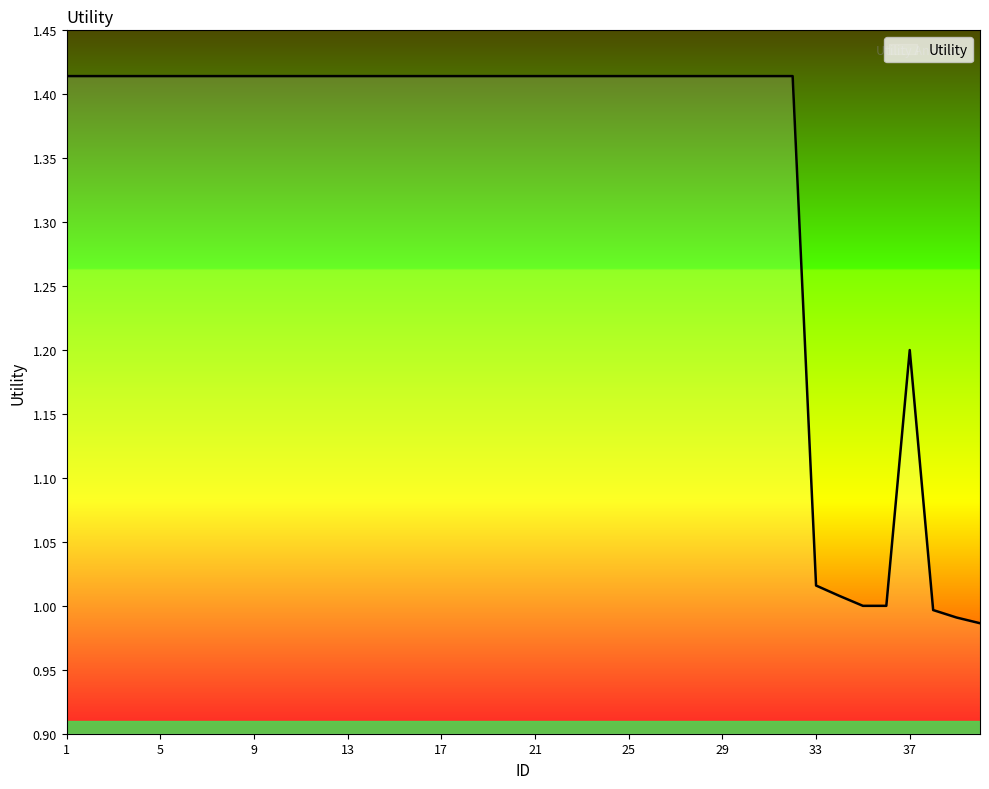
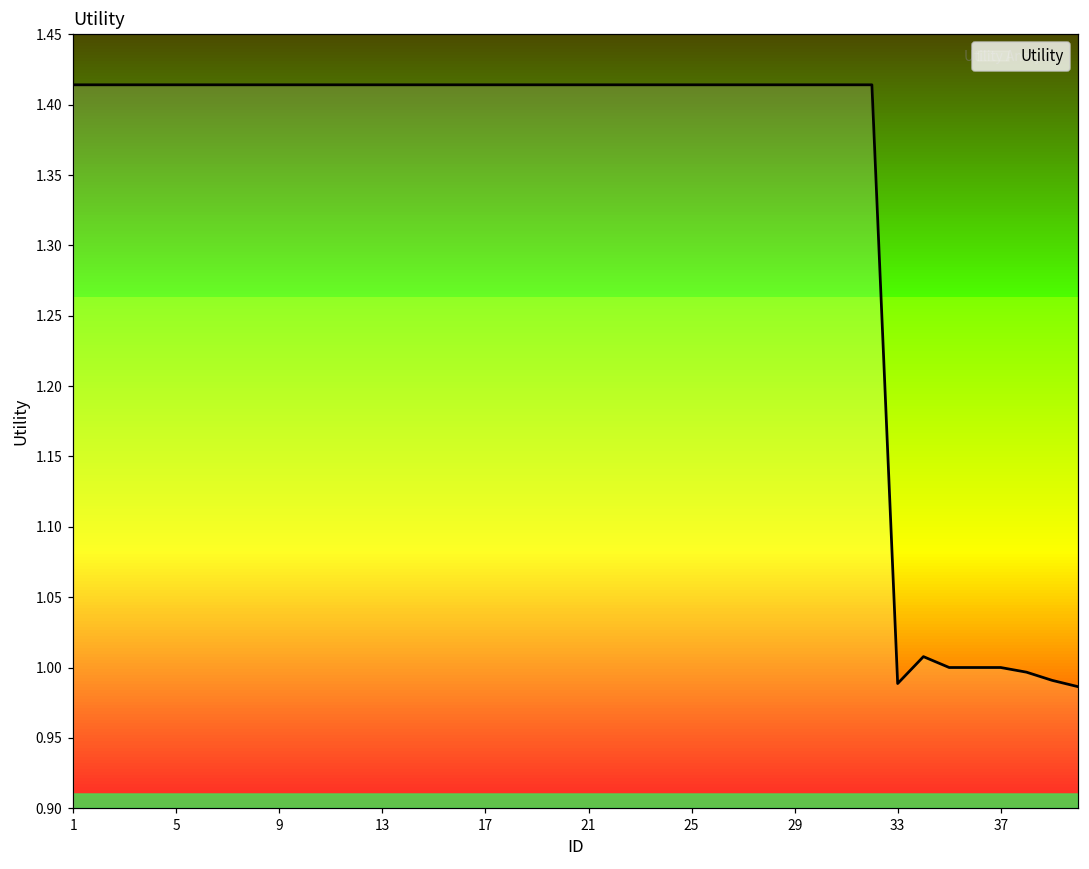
33: 1.016 -> 0.989
37: 1.2 -> 1.0
